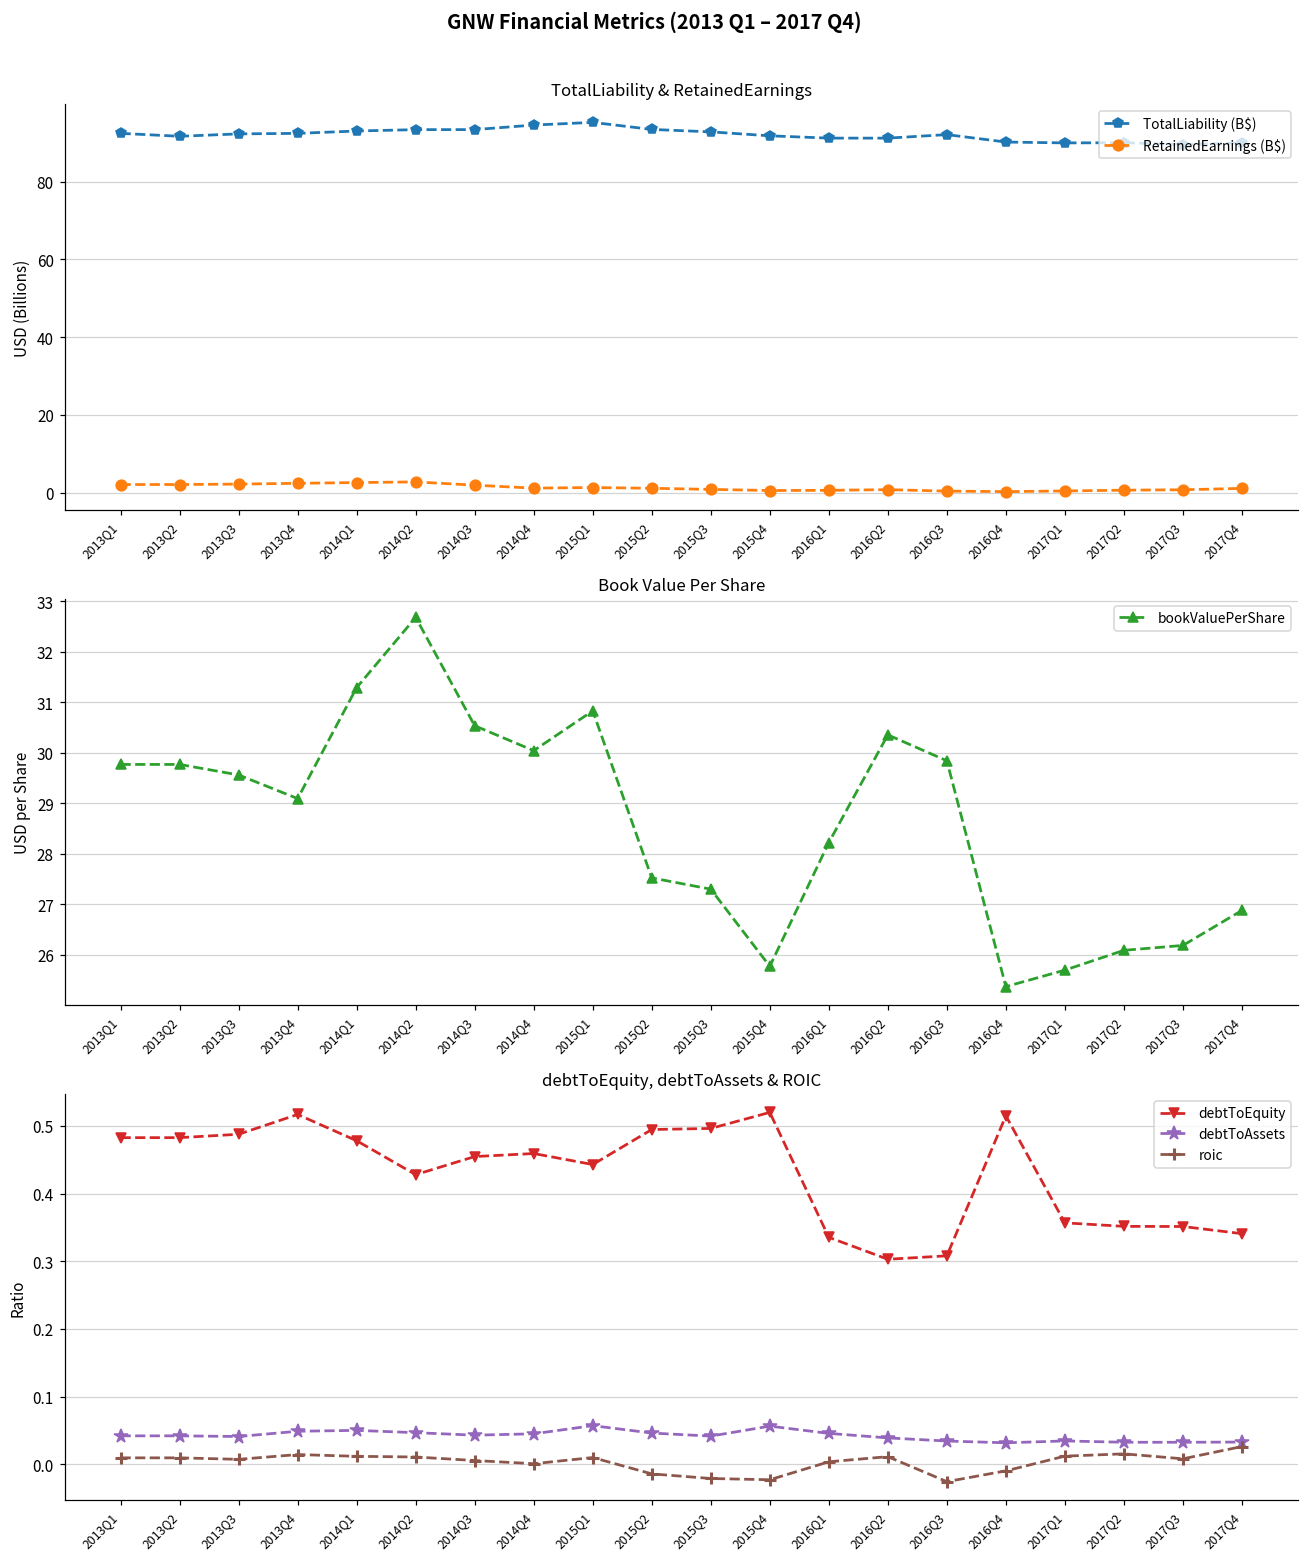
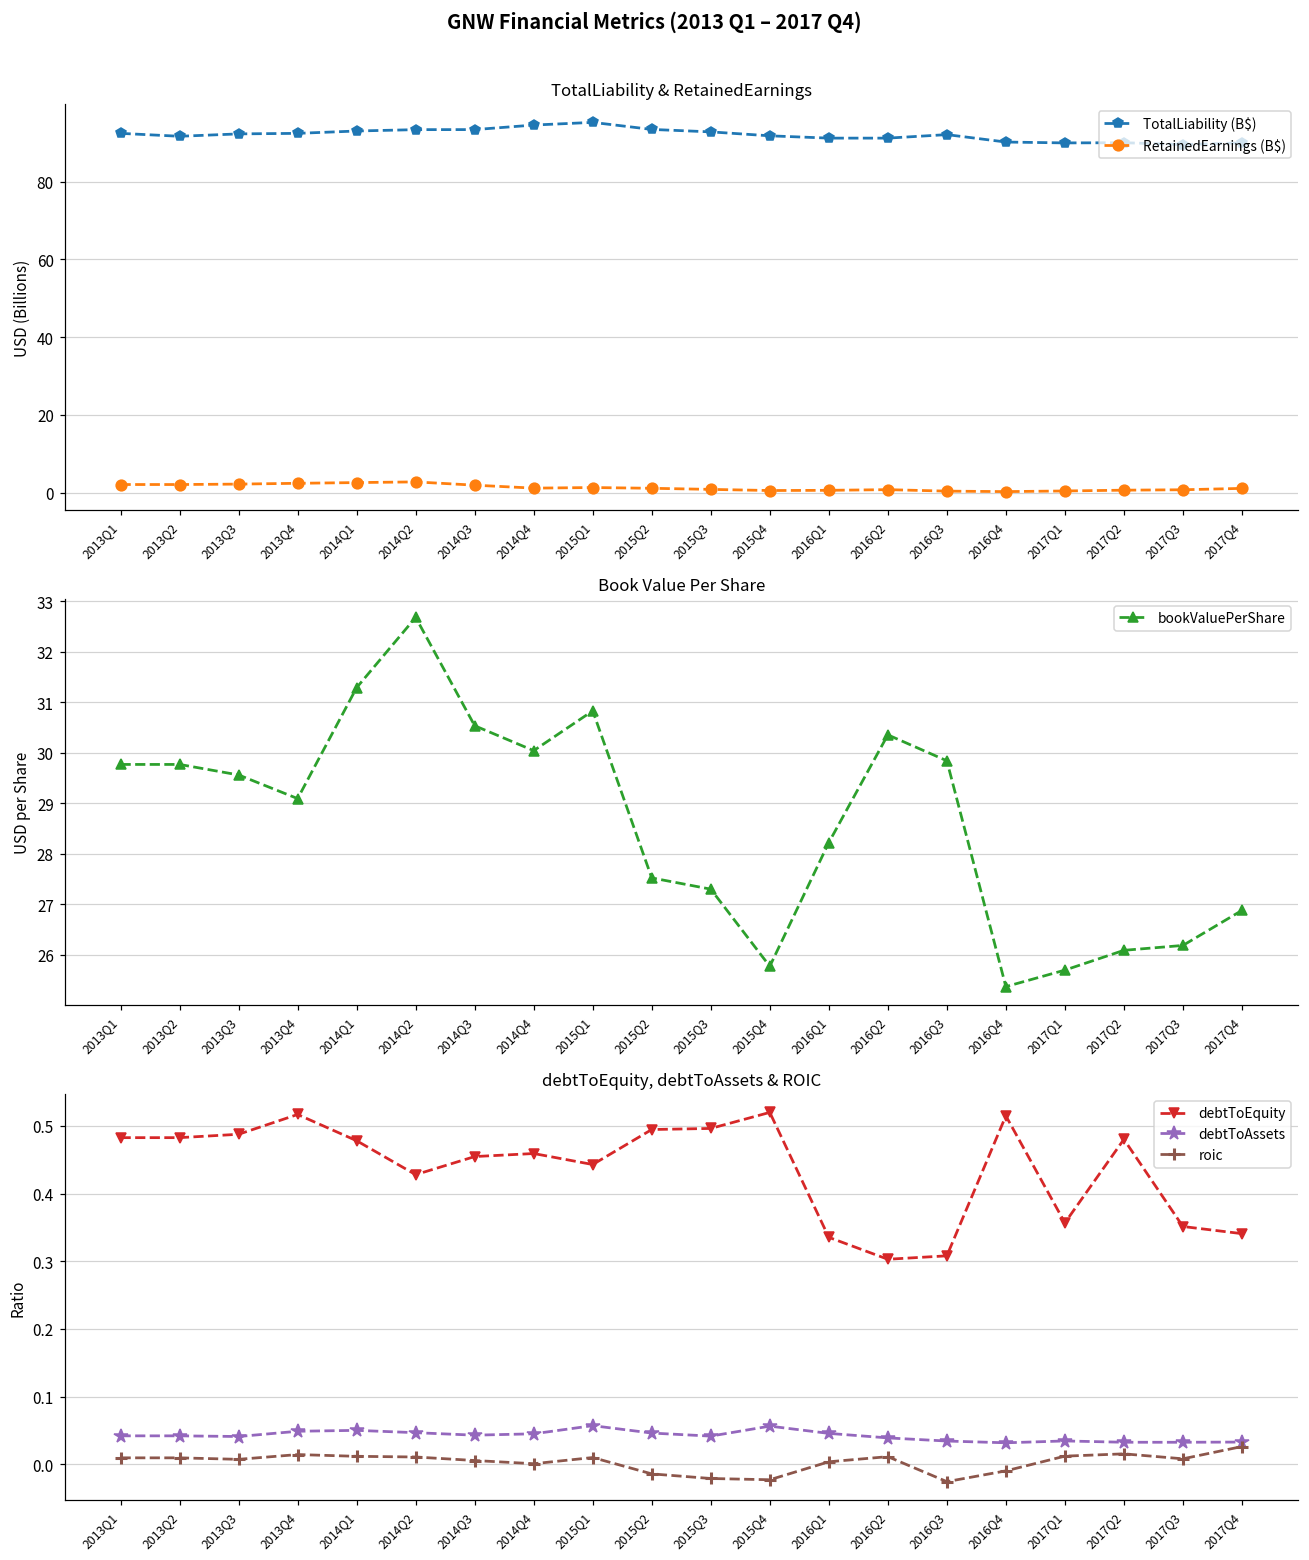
debtToEquity, debtToAssets & ROIC, debtToEquity, 2017Q2: 0.35 -> 0.48
